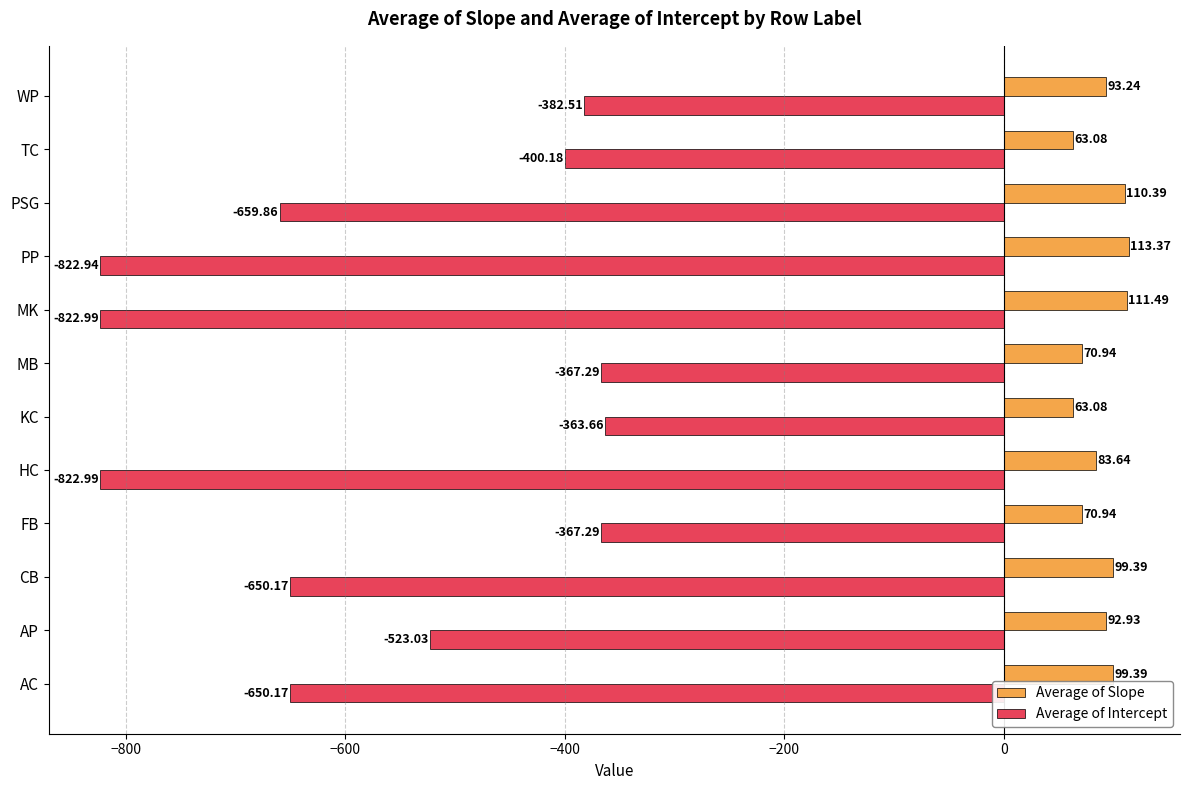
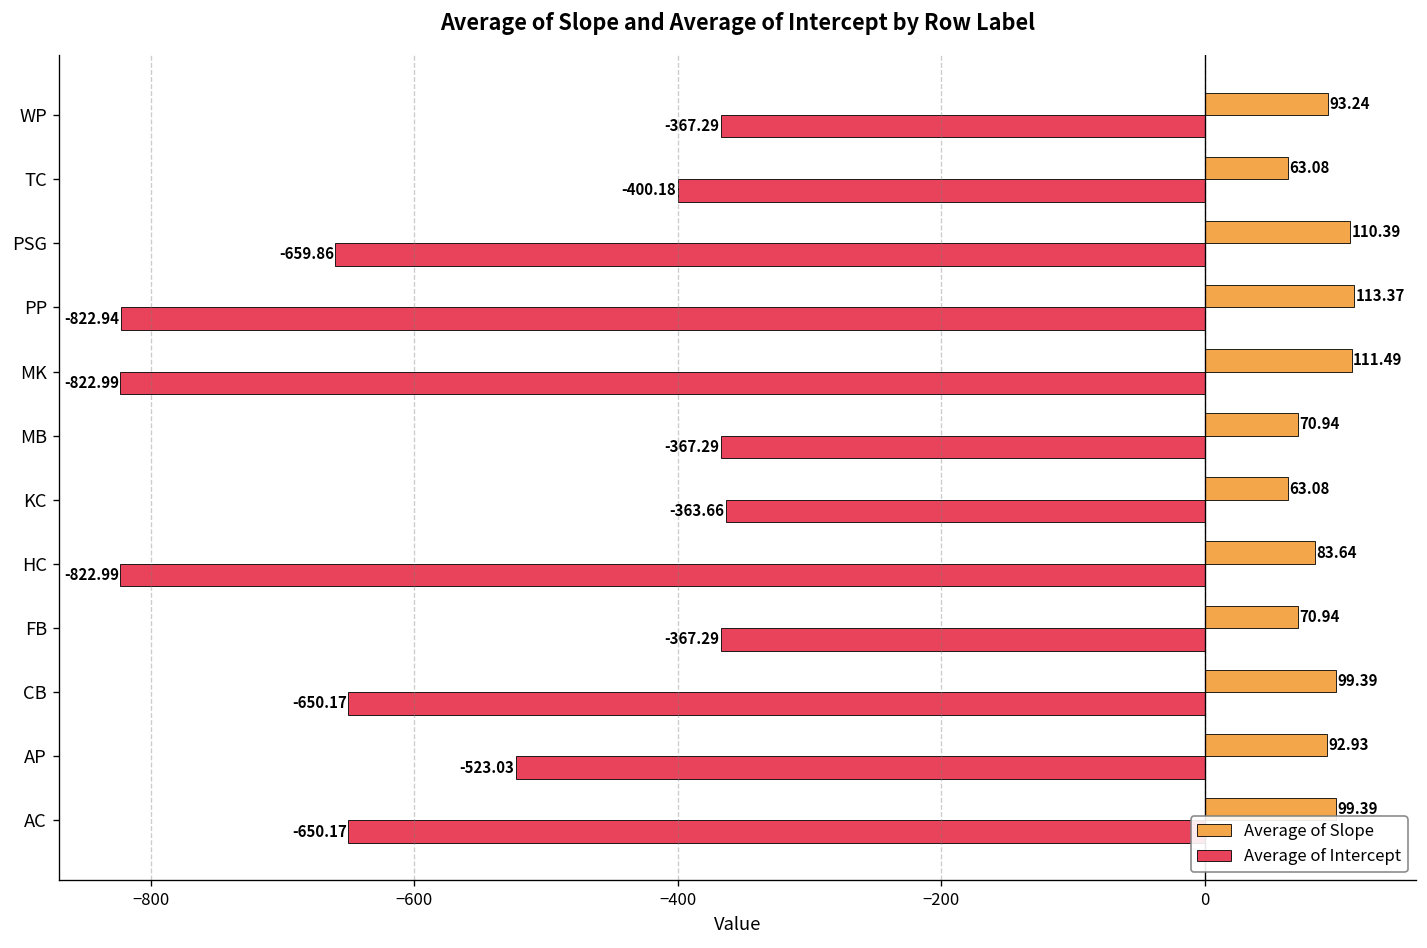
Average of Intercept, WP: -382.51 -> -367.29
